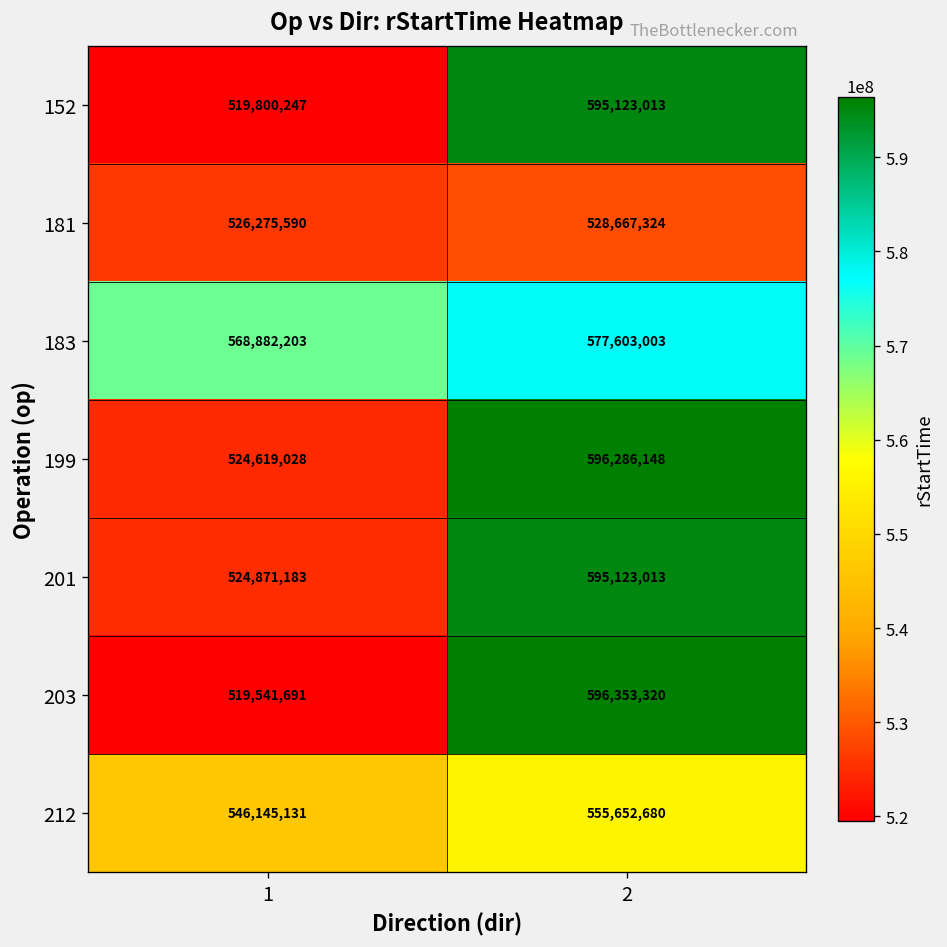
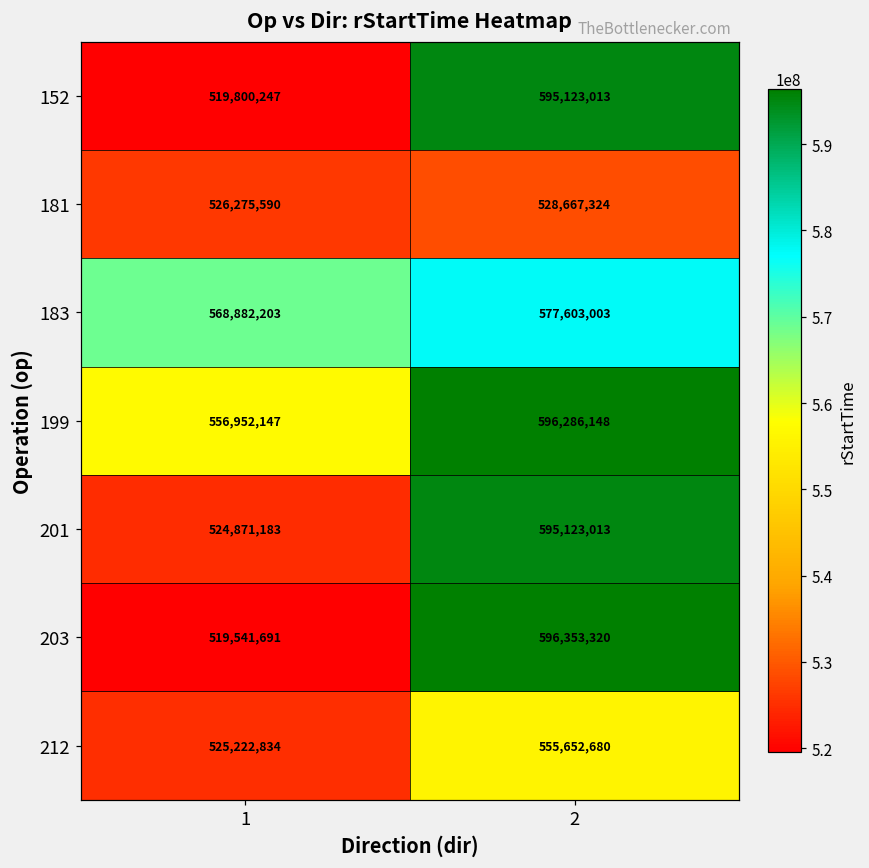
199, 1: 524,619,028 -> 556,952,147
212, 1: 546,145,131 -> 525,222,834
